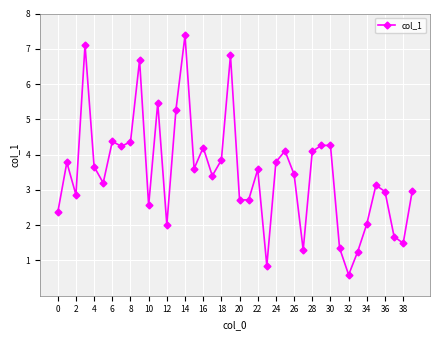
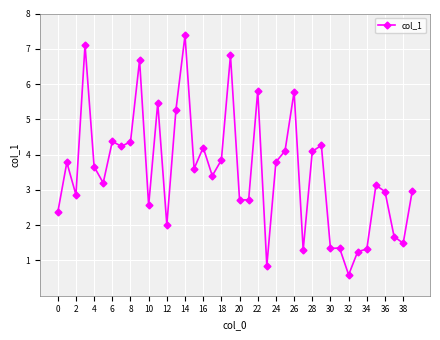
22: 3.6 -> 5.8
26: 3.4 -> 5.8
30: 4.3 -> 1.3
34: 2.0 -> 1.3
